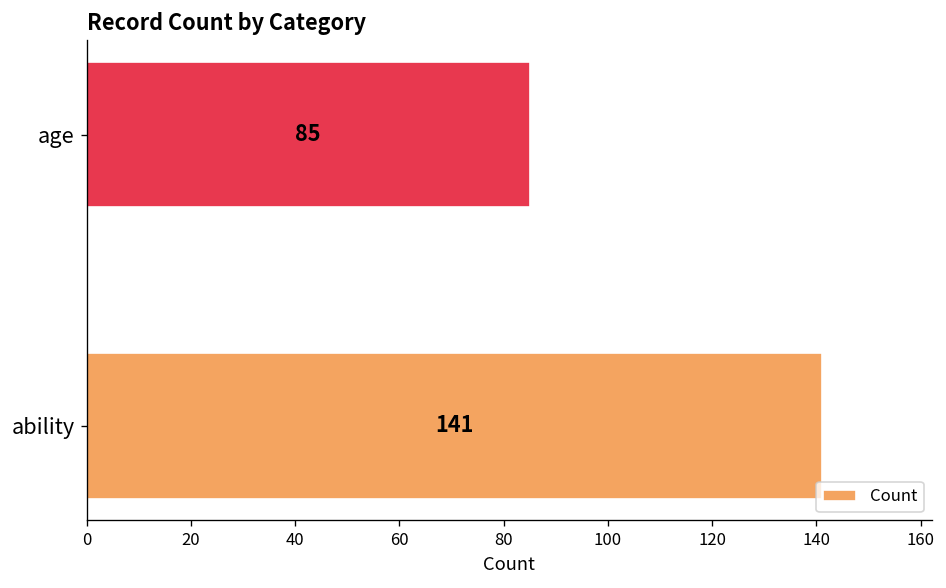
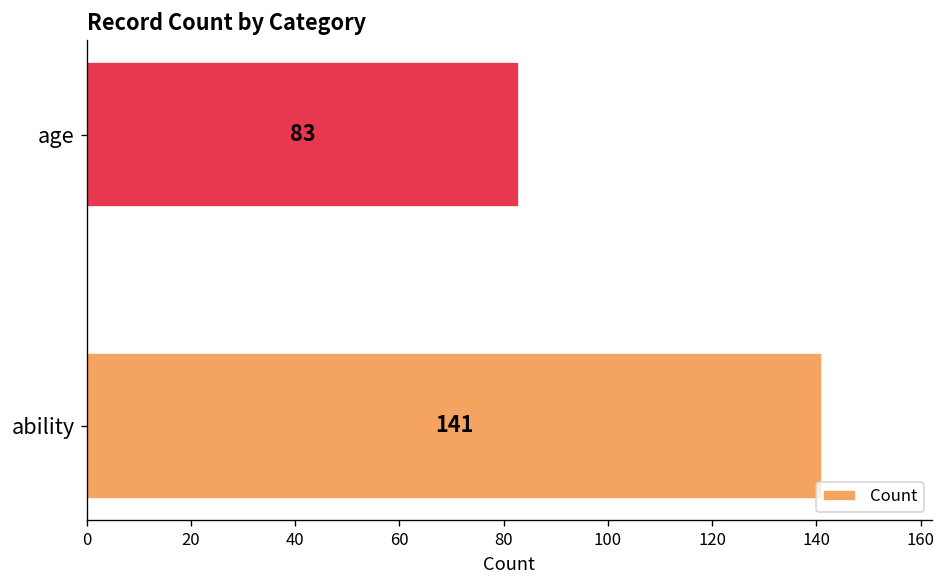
age: 85 -> 83
